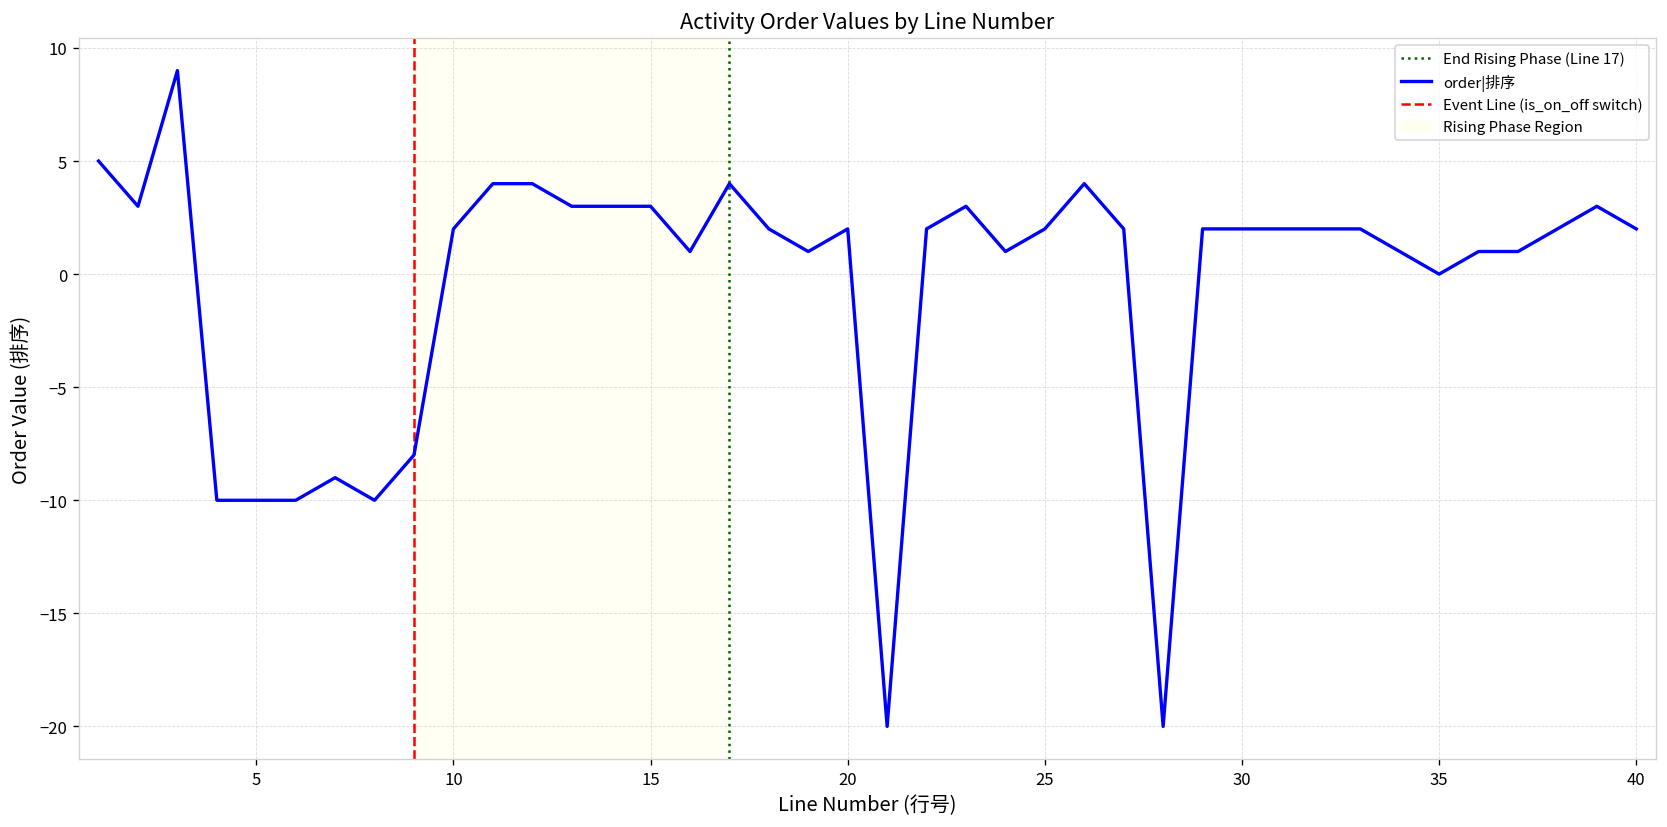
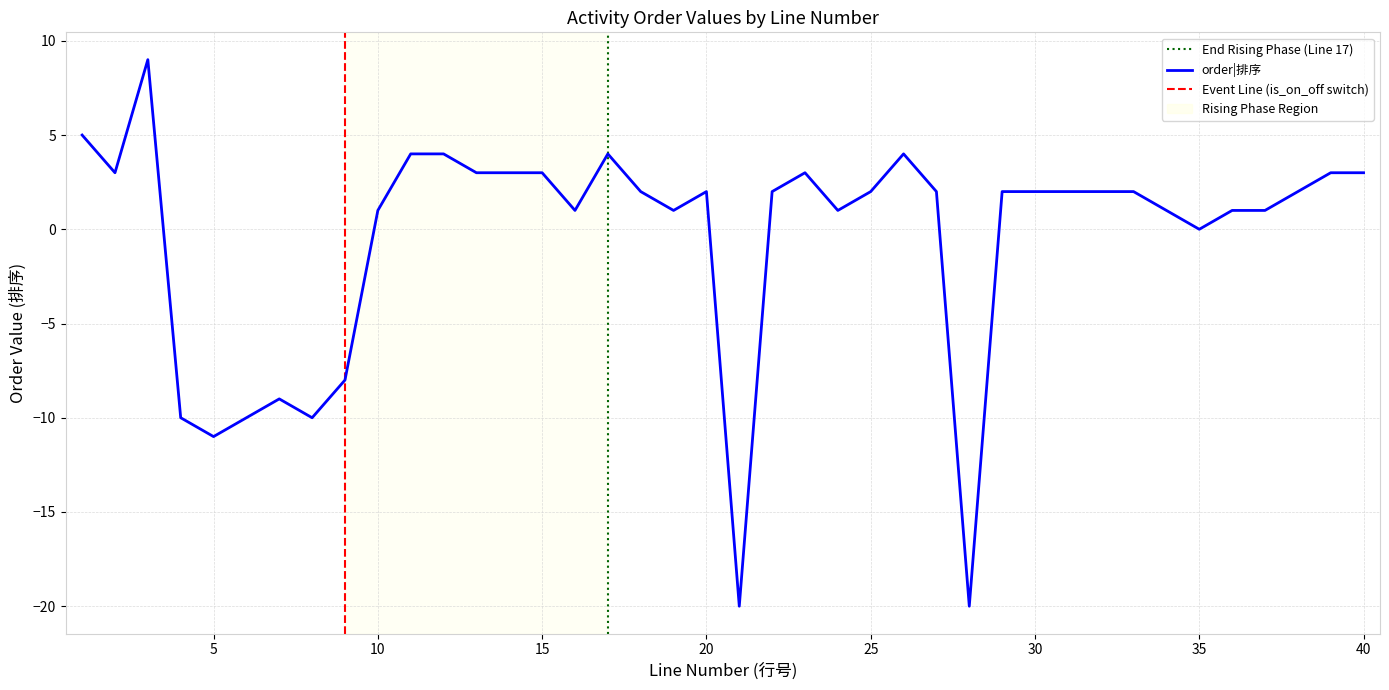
5: -10 -> -11
10: 2 -> 1
40: 2 -> 3
